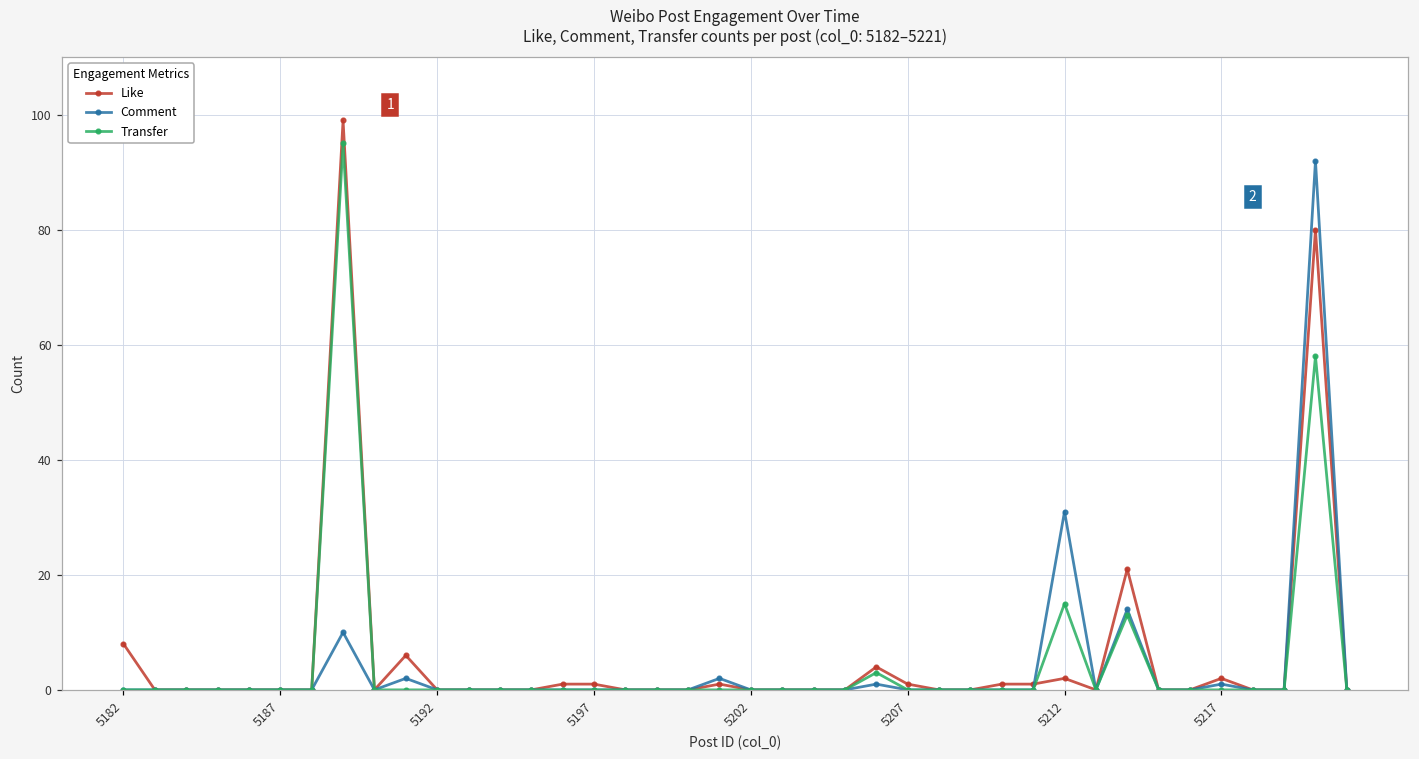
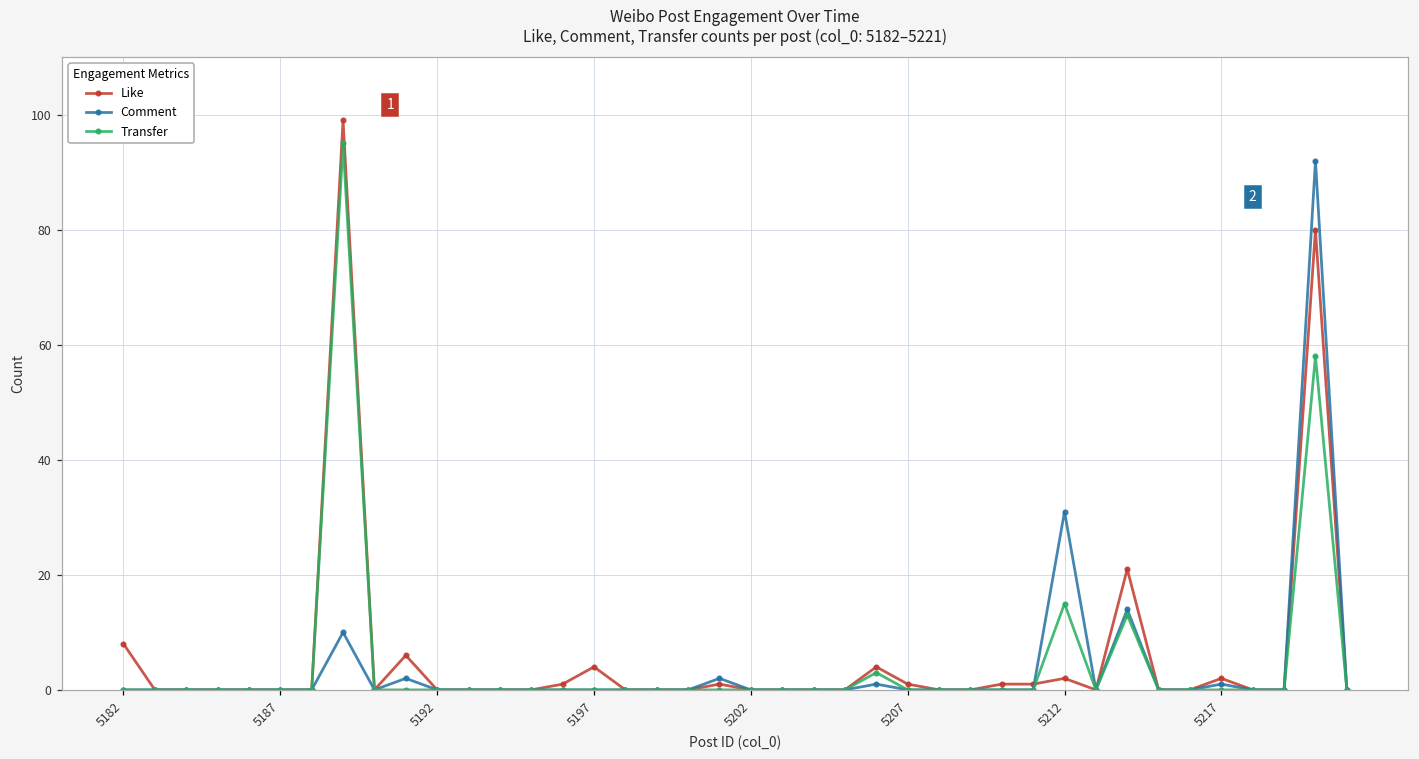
Like, 5197: 1 -> 4
